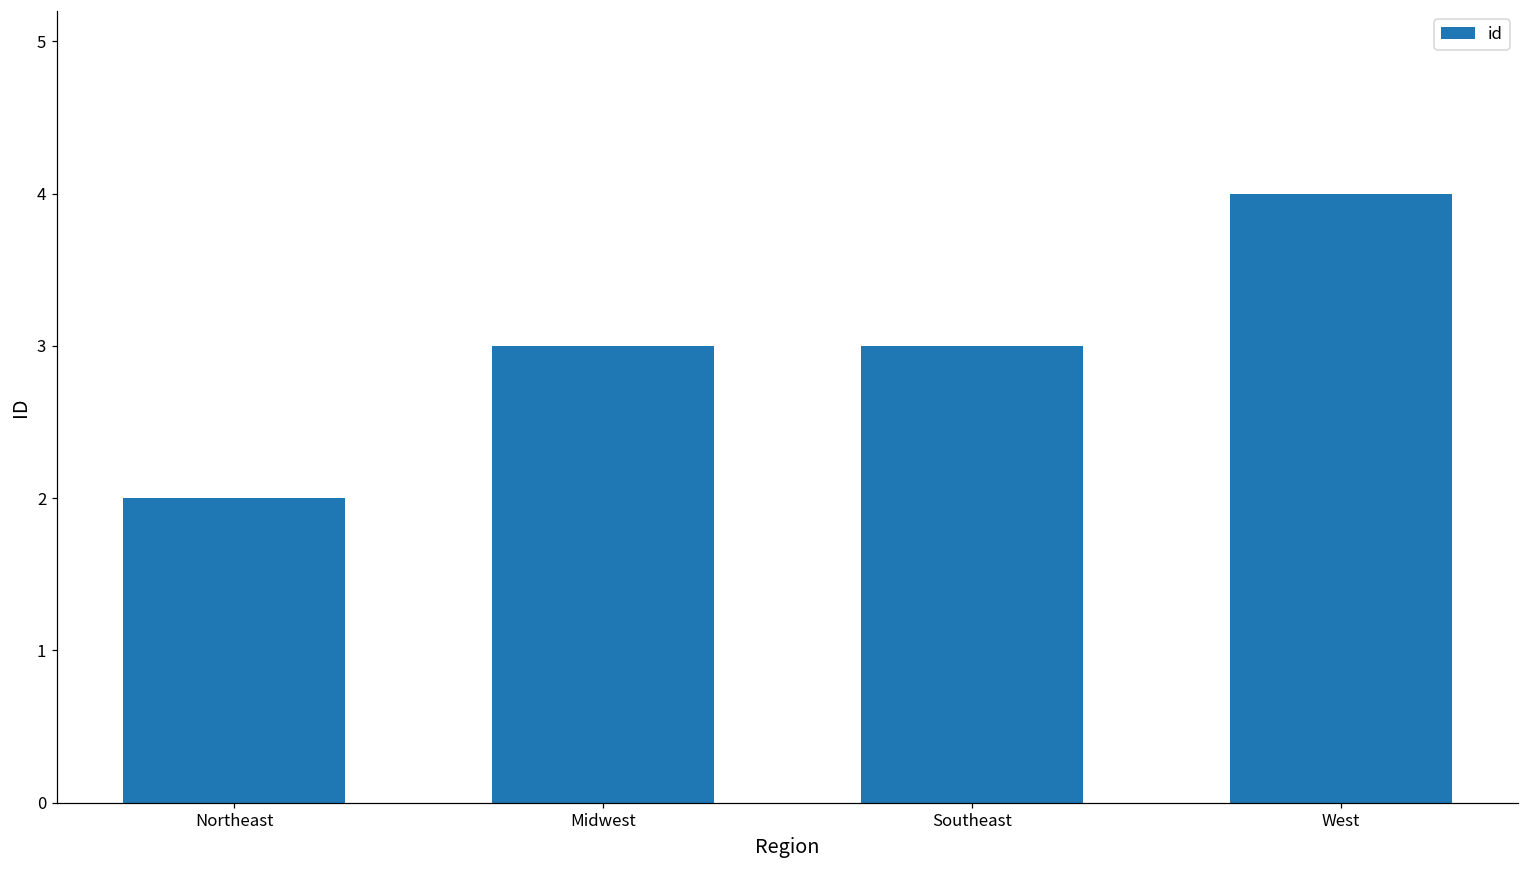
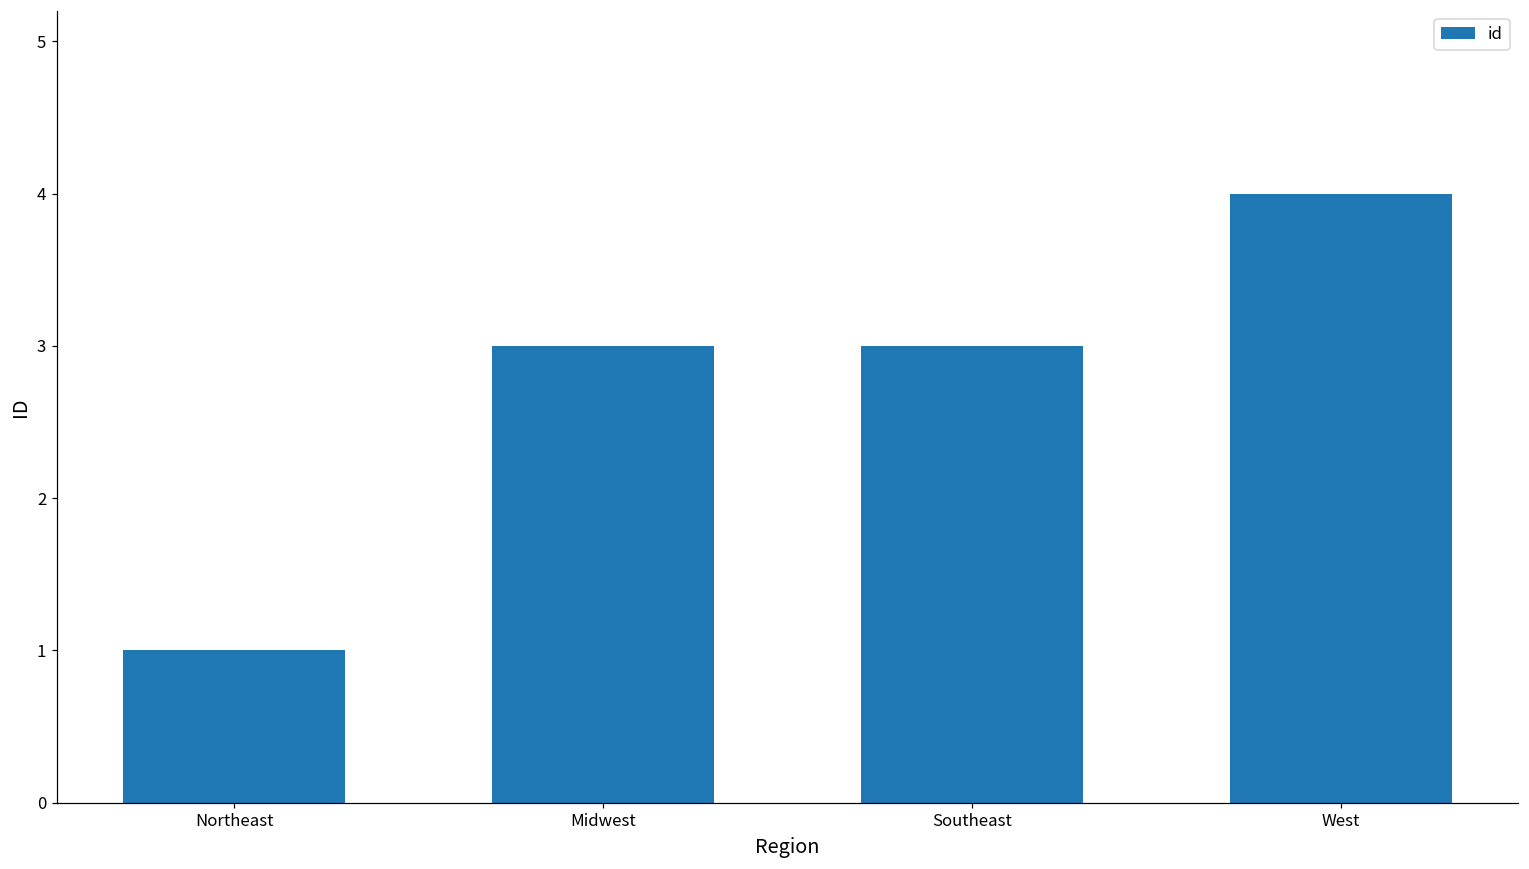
Northeast: 2 -> 1
